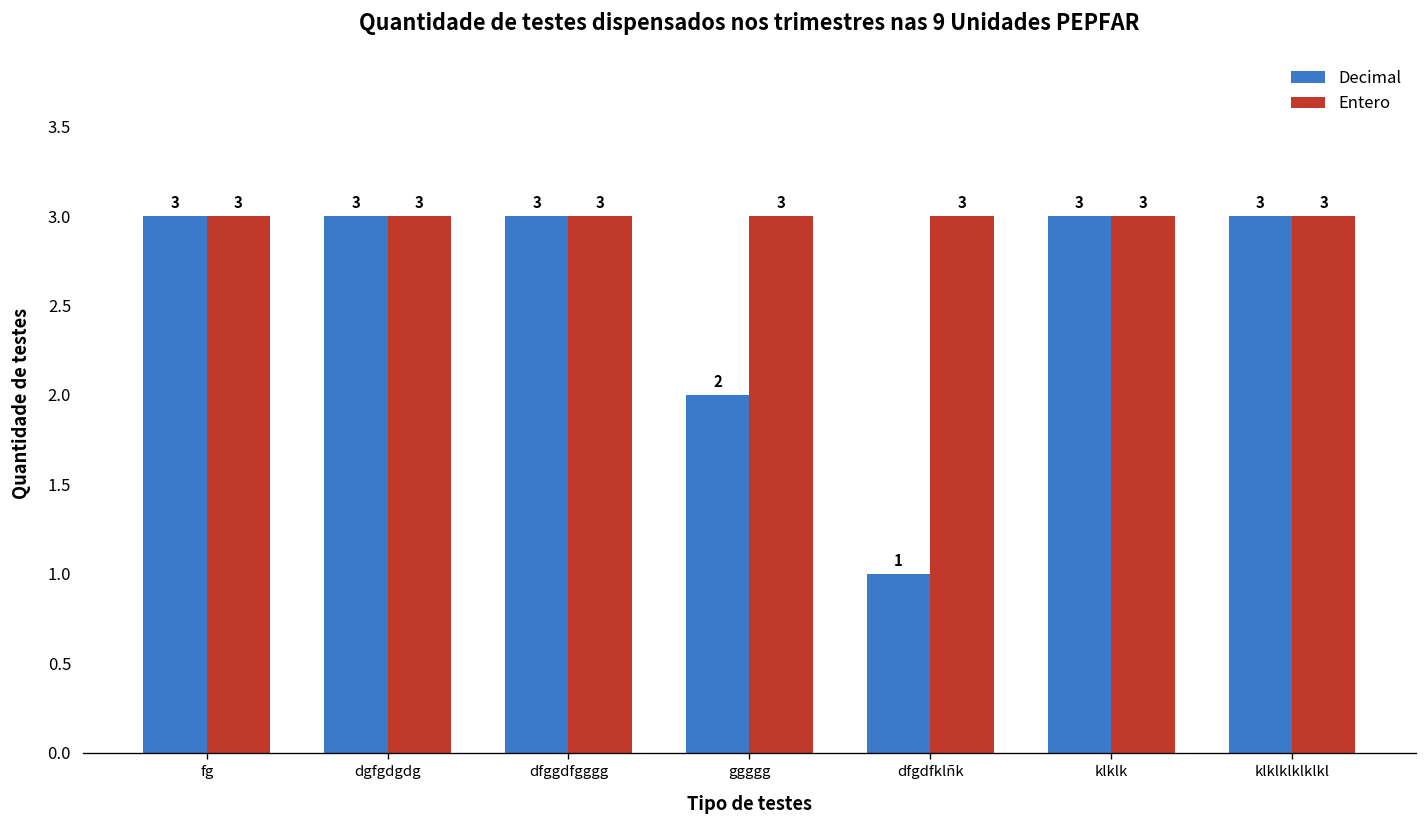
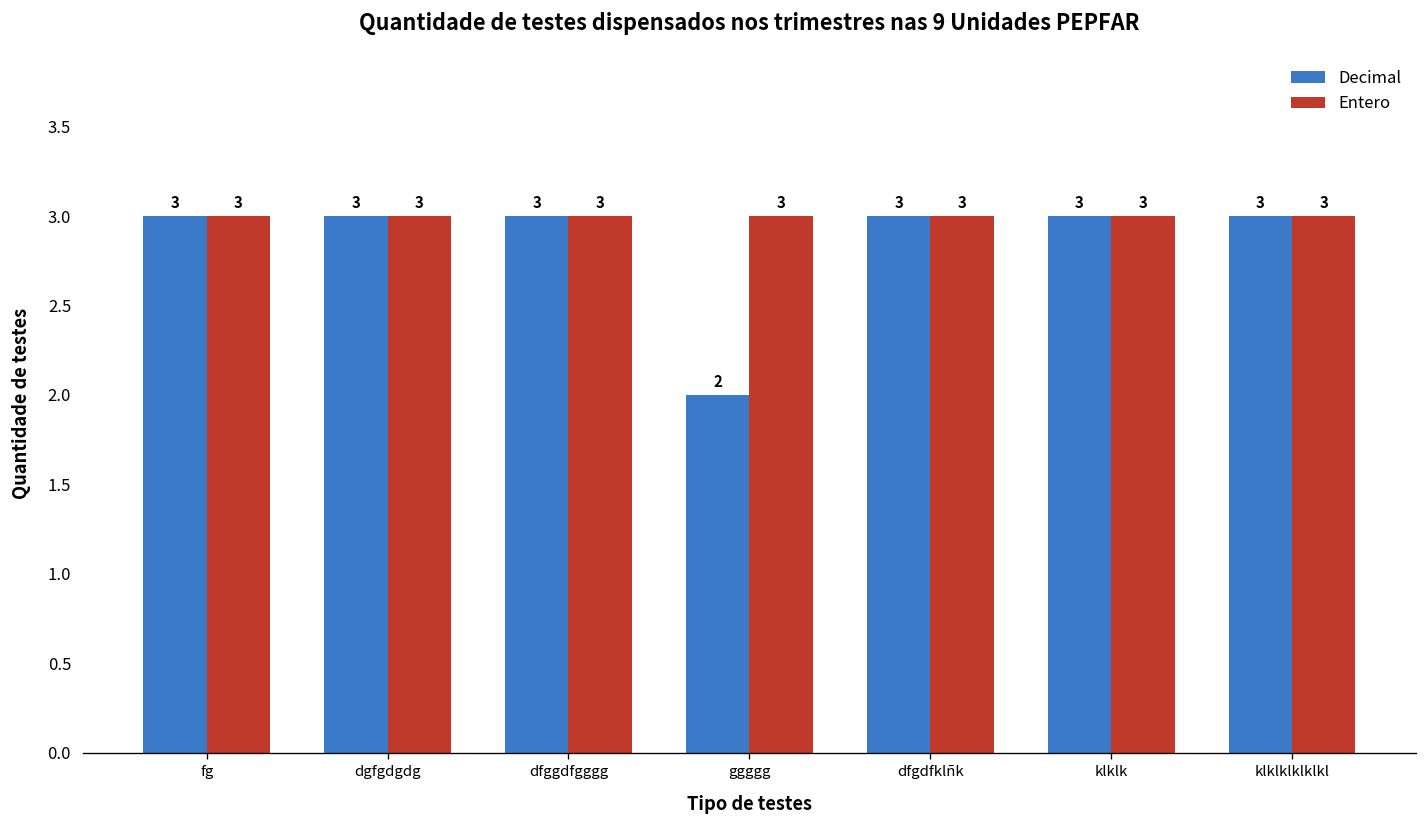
Decimal, dfgdfklñk: 1 -> 3
